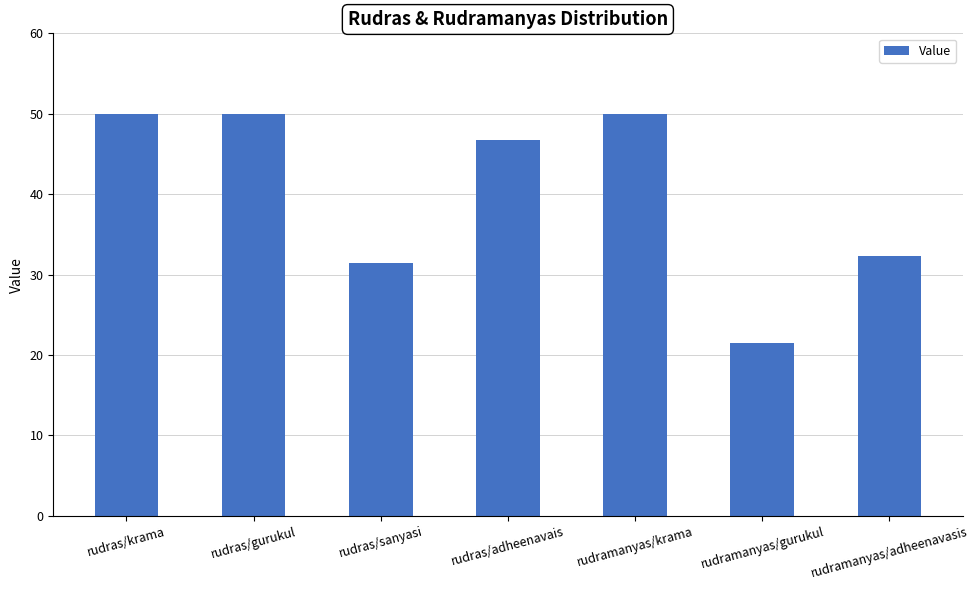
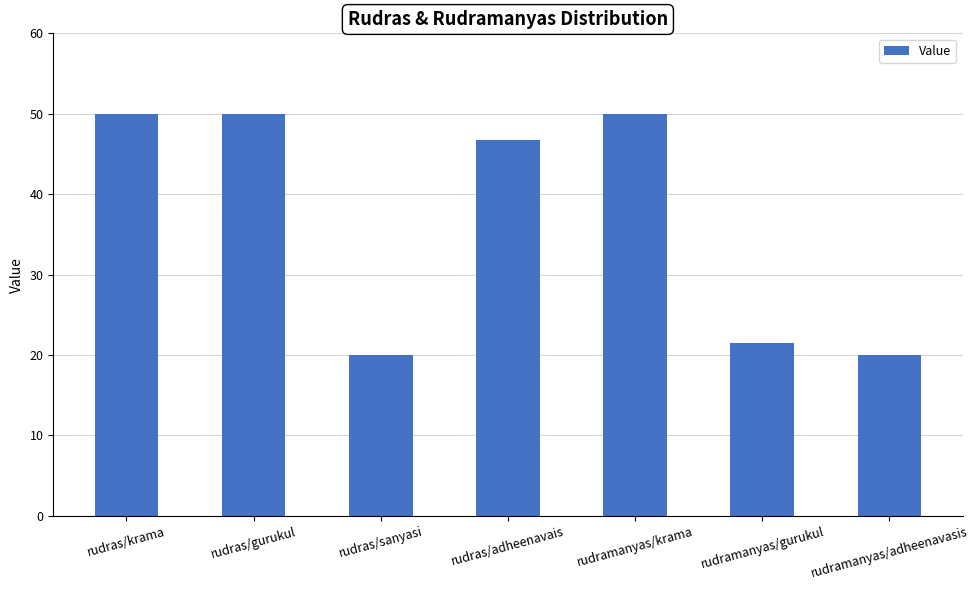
rudras/sanyasi: 32 -> 20
rudramanyas/adheenavasis: 32 -> 20
